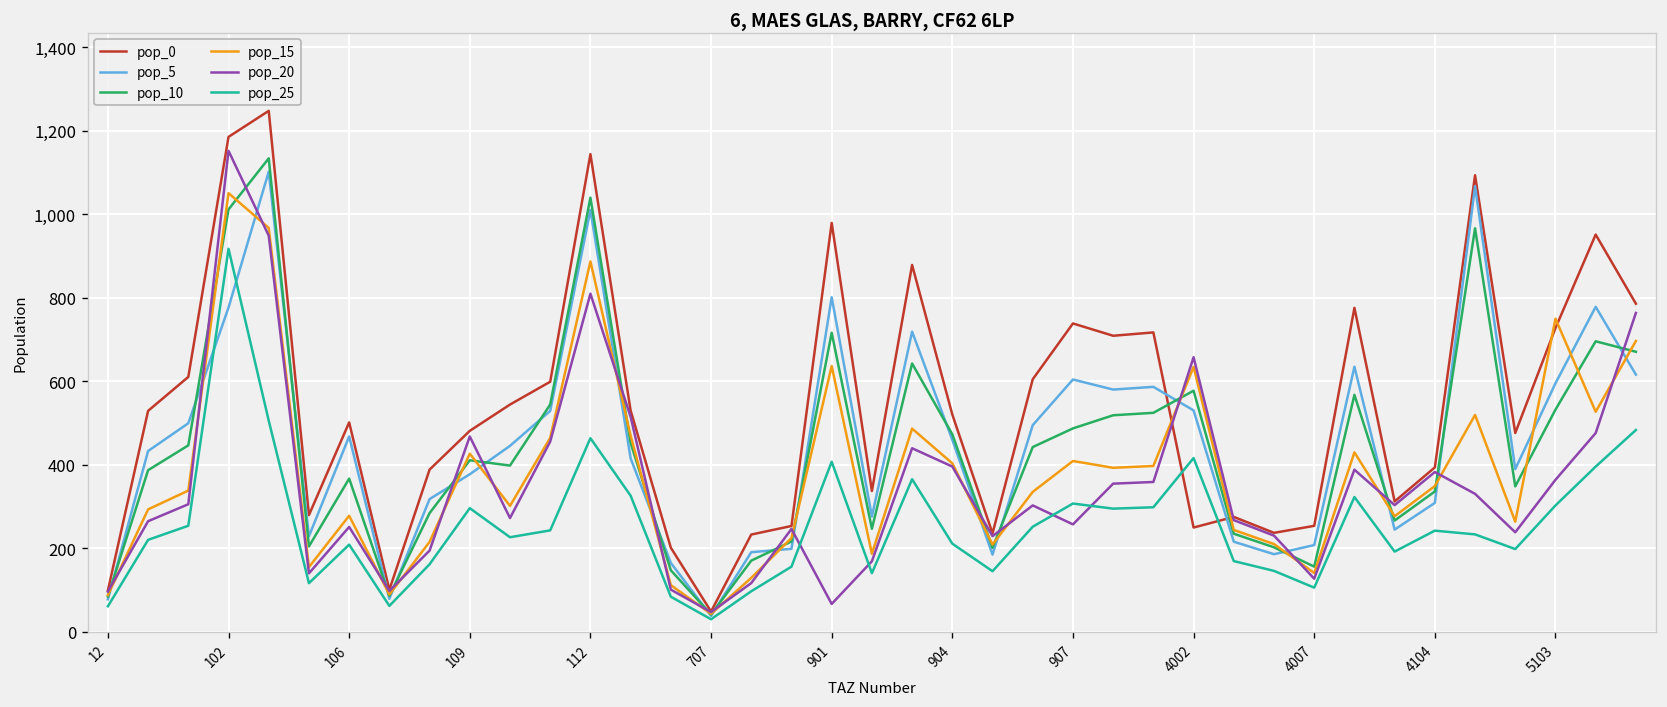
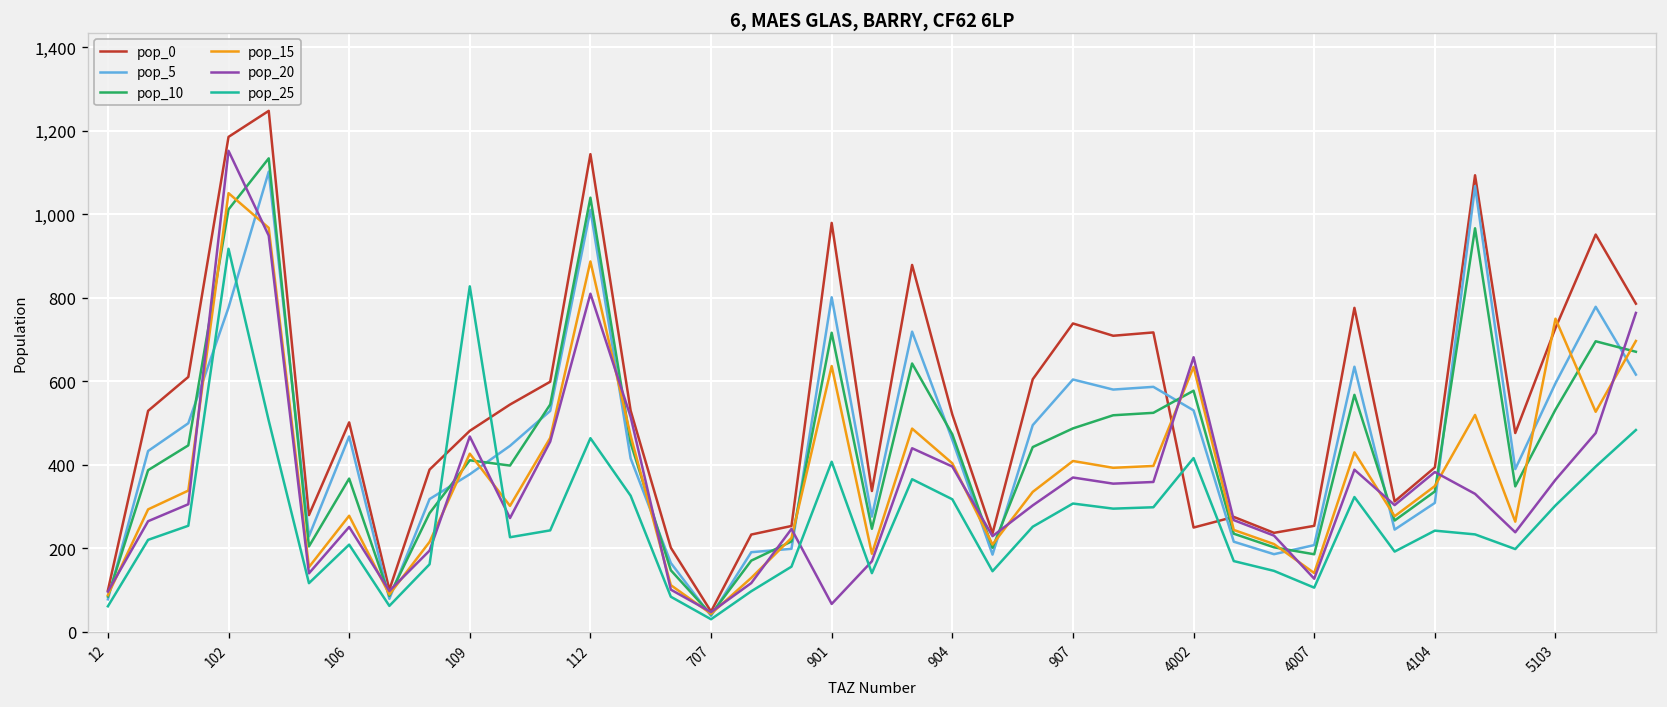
pop_25, 109: 300 -> 830
pop_25, 904: 210 -> 320
pop_20, 907: 260 -> 370
pop_10, 4007: 160 -> 190
